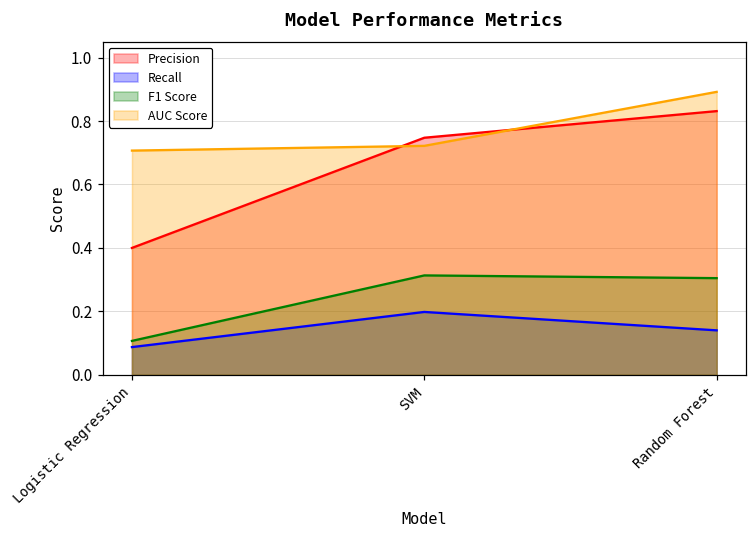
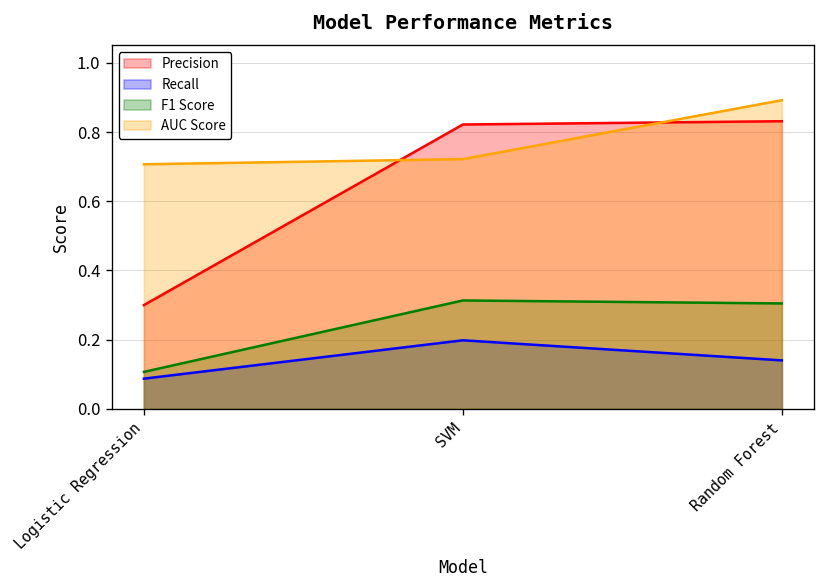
Precision, Logistic Regression: 0.4 -> 0.3
Precision, SVM: 0.75 -> 0.82
